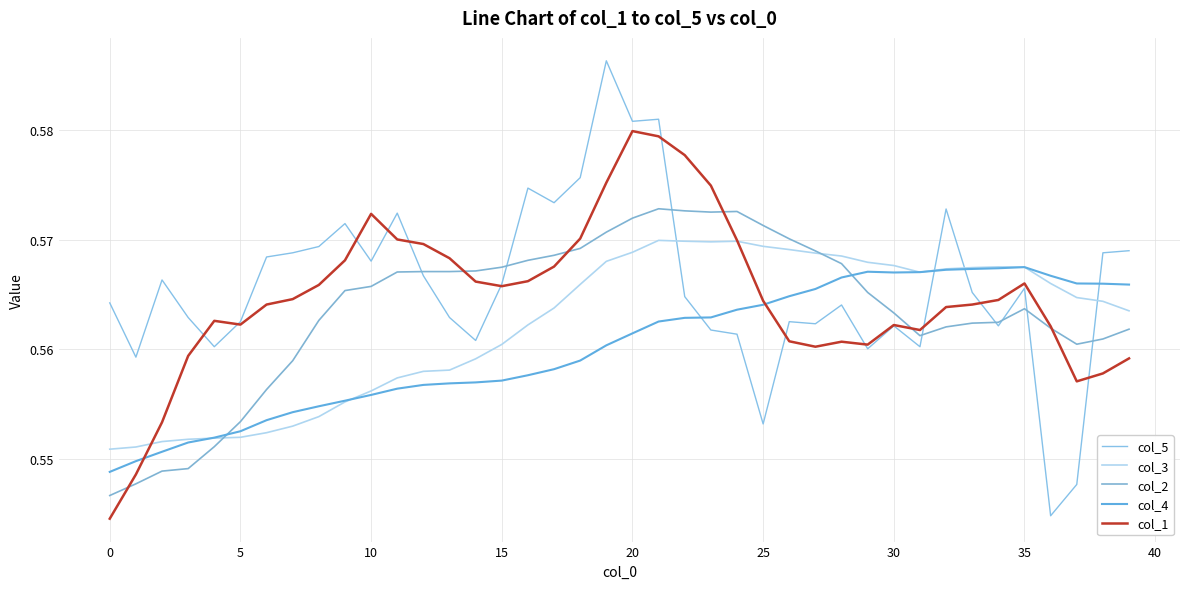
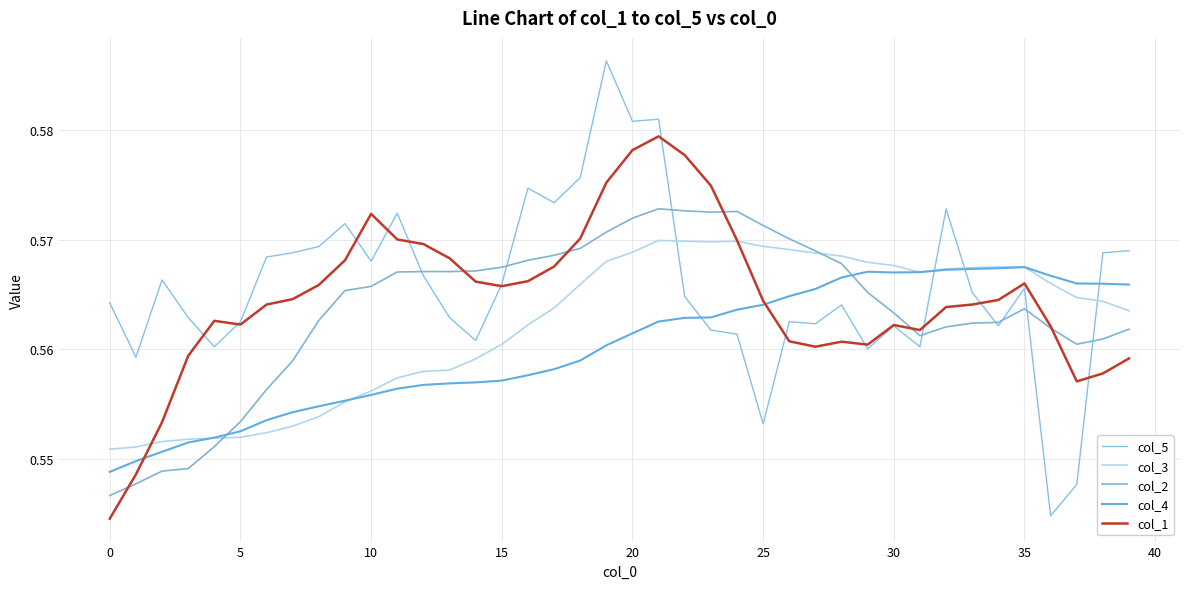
col_1, 20: 0.5799 -> 0.5782
